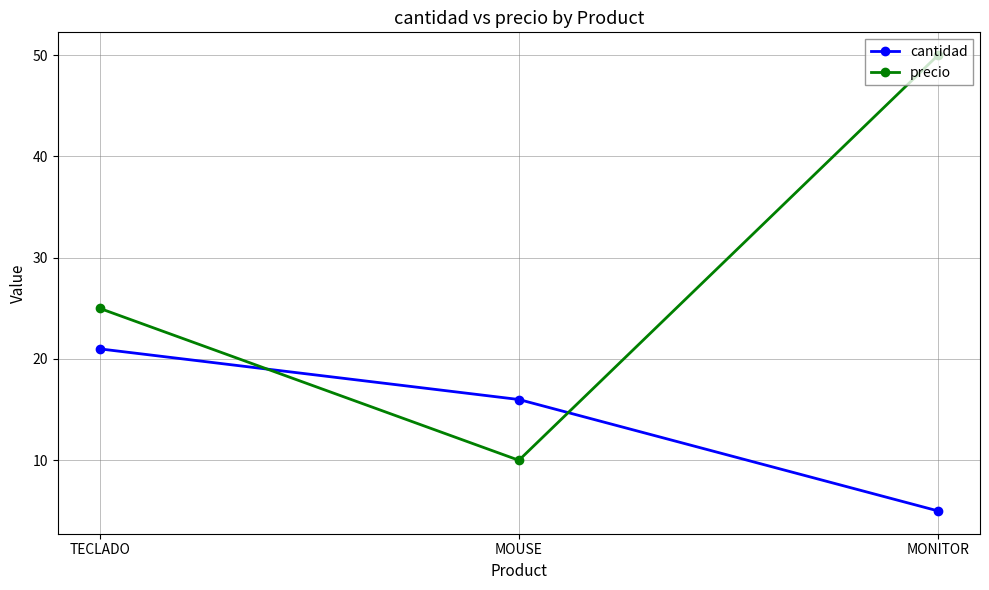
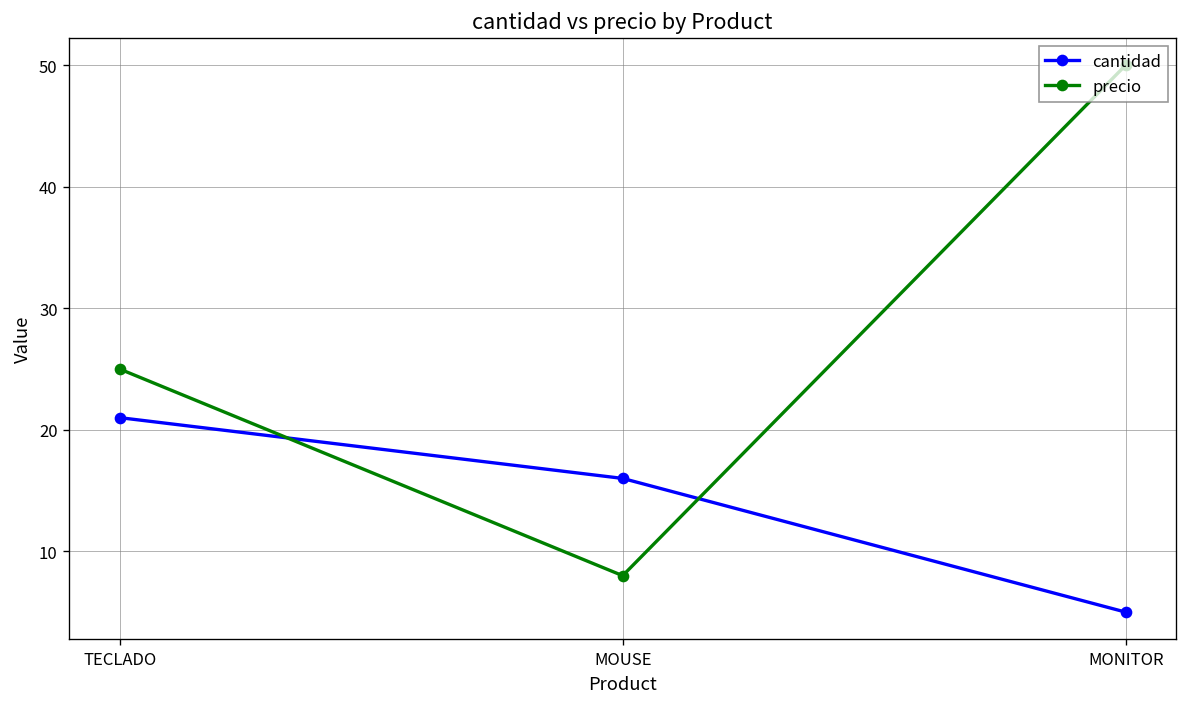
precio, MOUSE: 10 -> 8
